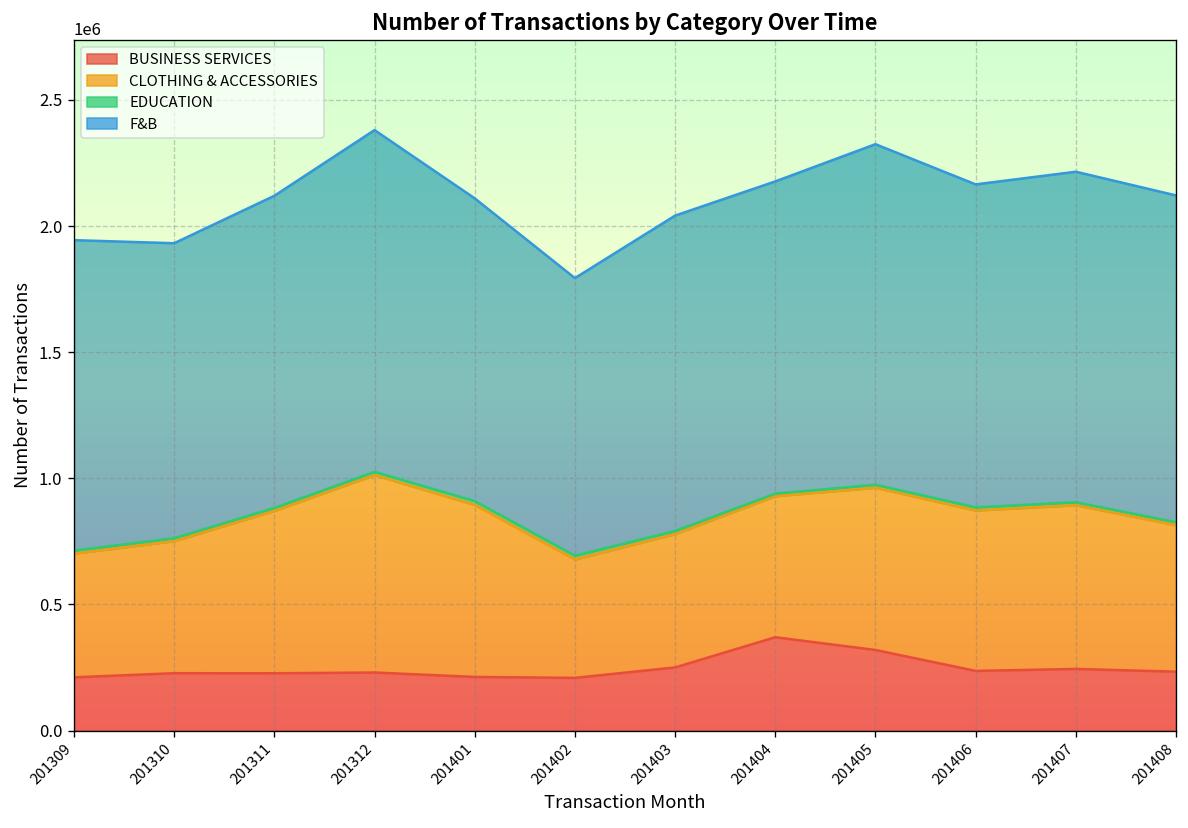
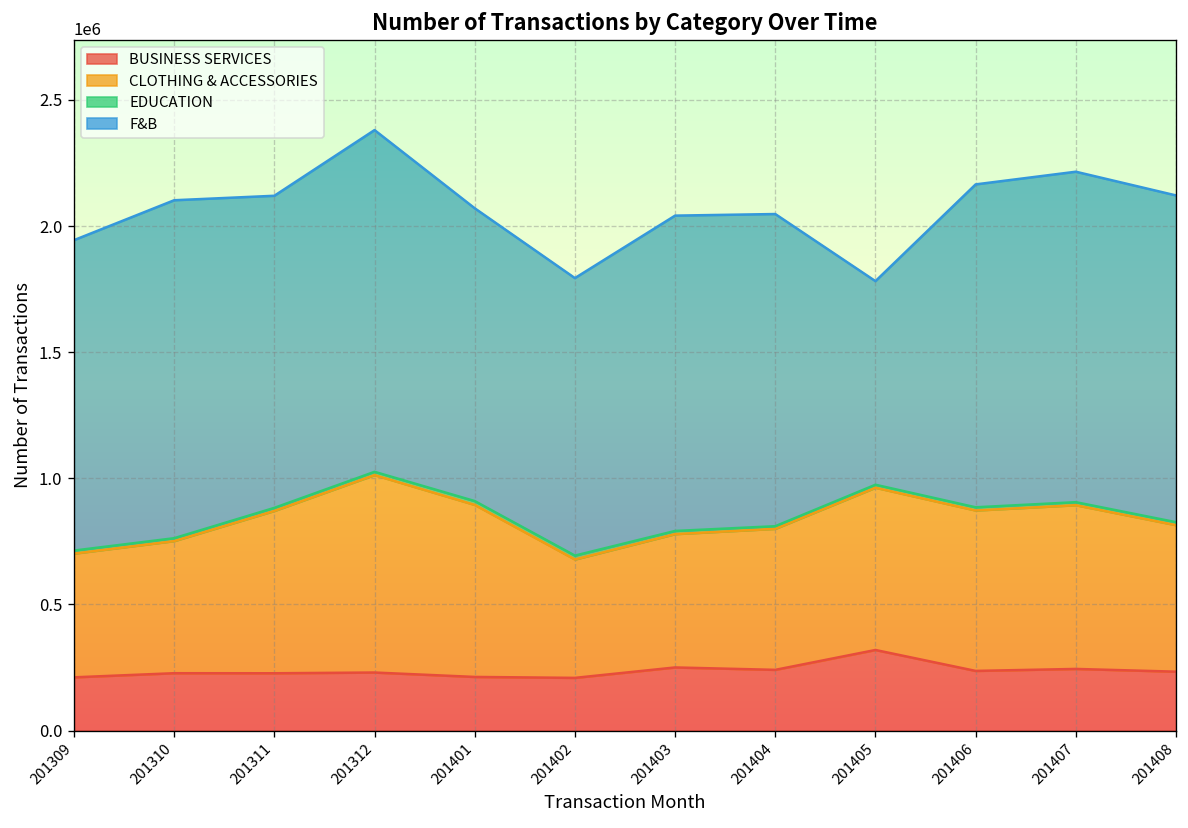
F&B, 201310: 1170000 -> 1340000
F&B, 201401: 1200000 -> 1160000
BUSINESS SERVICES, 201404: 370000 -> 240000
F&B, 201405: 1350000 -> 810000
